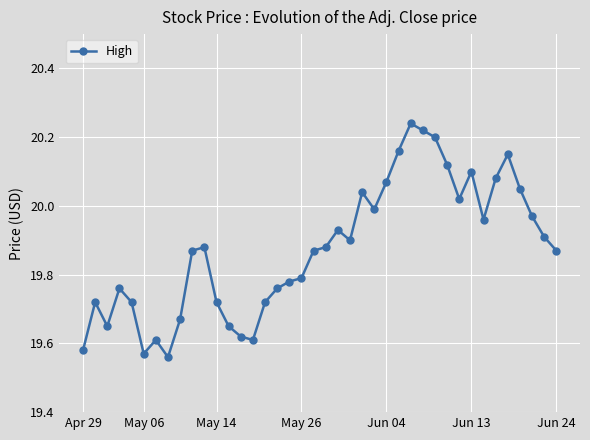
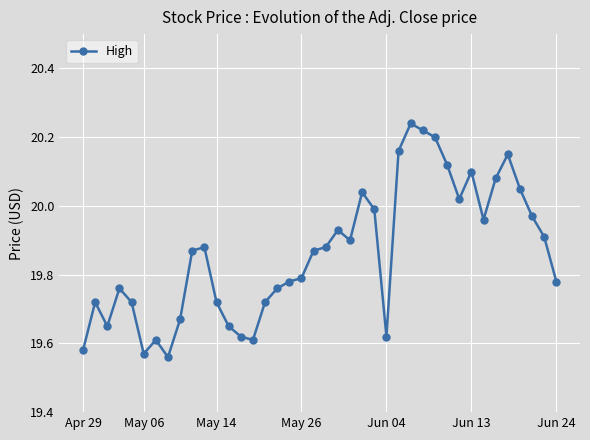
Jun 04: 20.07 -> 19.62
Jun 24: 19.87 -> 19.78
